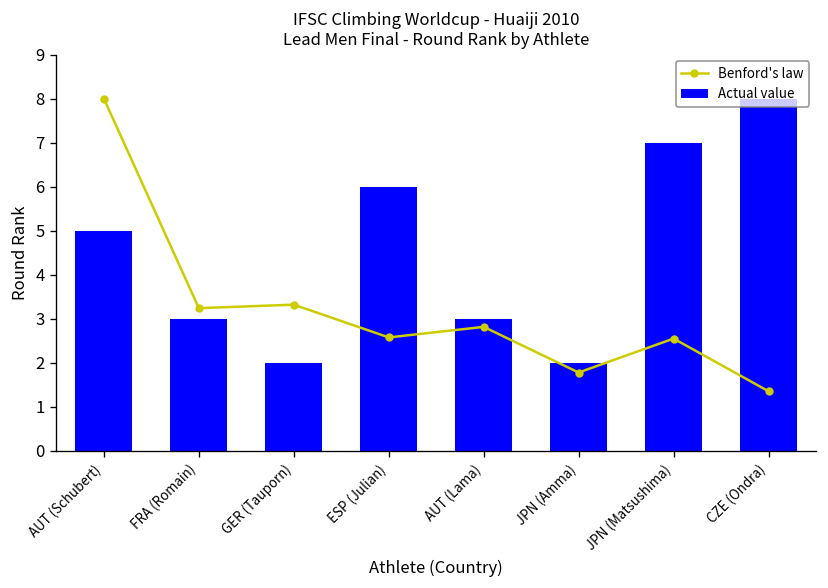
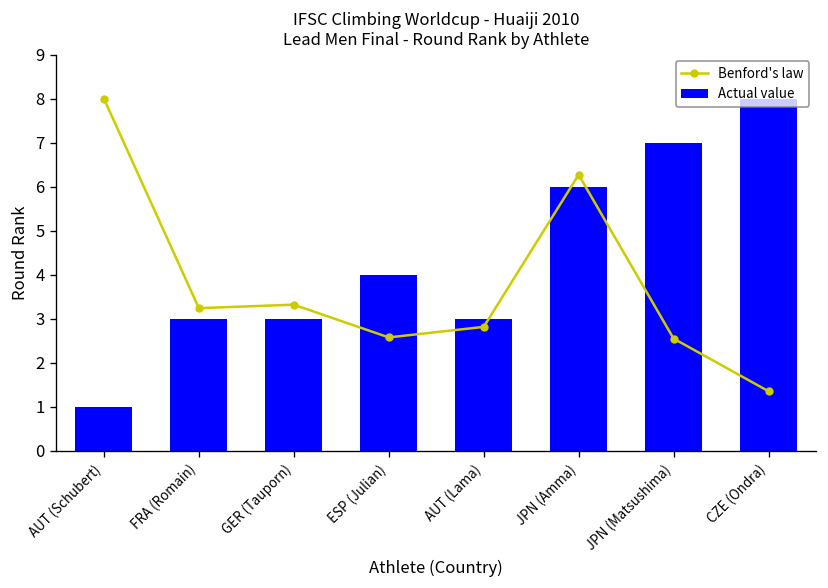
Actual value, AUT (Schubert): 5 -> 1
Actual value, GER (Tauporn): 2 -> 3
Actual value, ESP (Julian): 6 -> 4
Benford's law, JPN (Amma): 1.8 -> 6.3
Actual value, JPN (Amma): 2 -> 6
